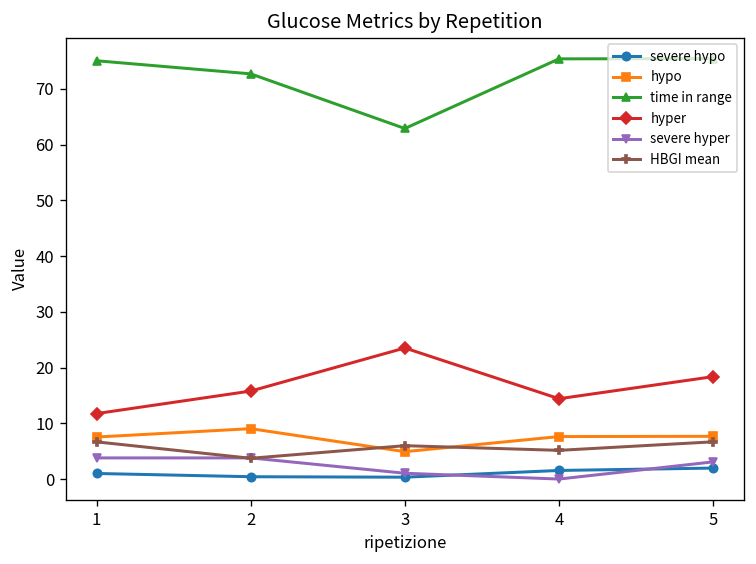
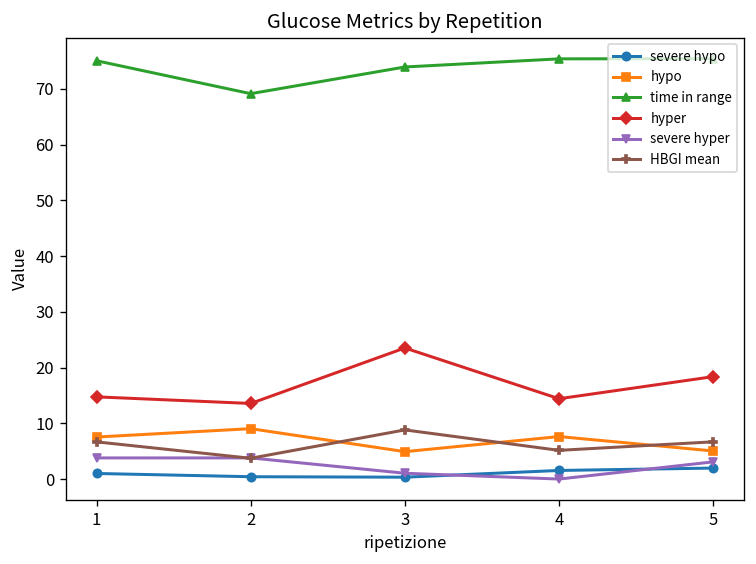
hyper, 1: 12 -> 15
time in range, 2: 73 -> 69
hyper, 2: 16 -> 14
time in range, 3: 63 -> 74
HBGI mean, 3: 6 -> 9
hypo, 5: 8 -> 5
